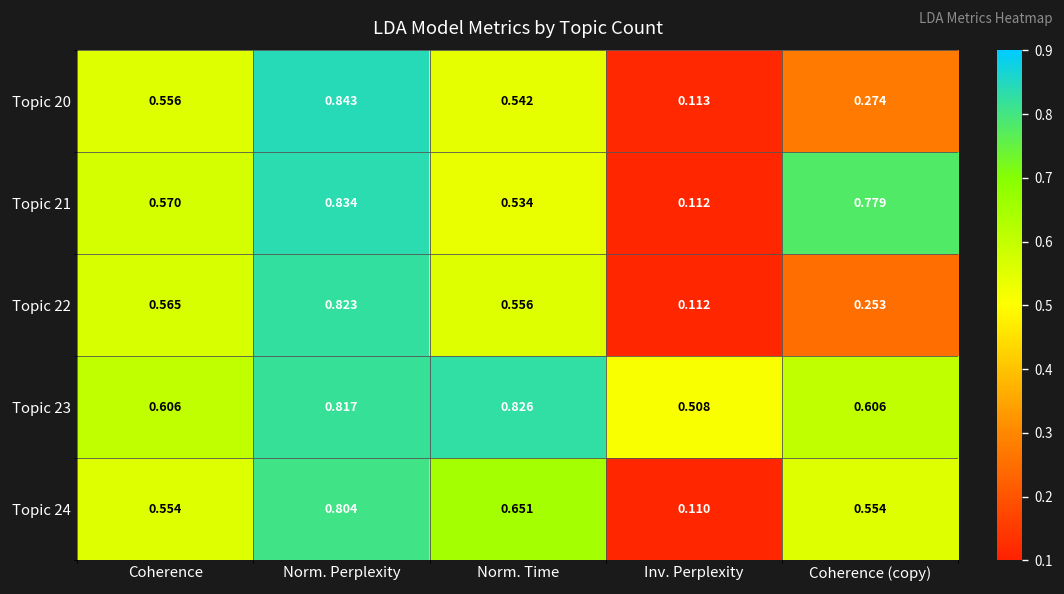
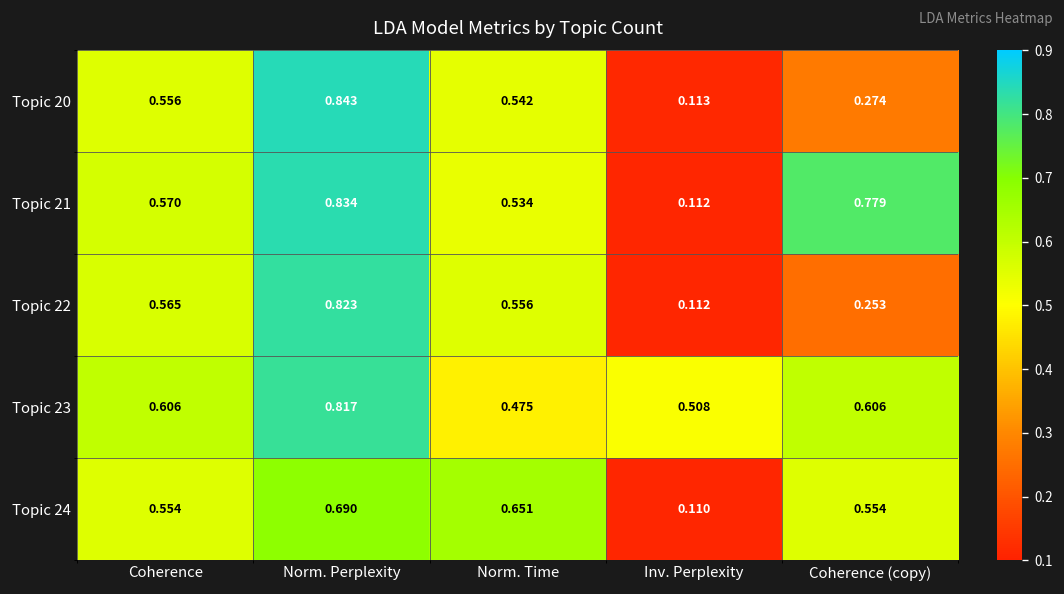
Topic 23, Norm. Time: 0.826 -> 0.475
Topic 24, Norm. Perplexity: 0.804 -> 0.690
